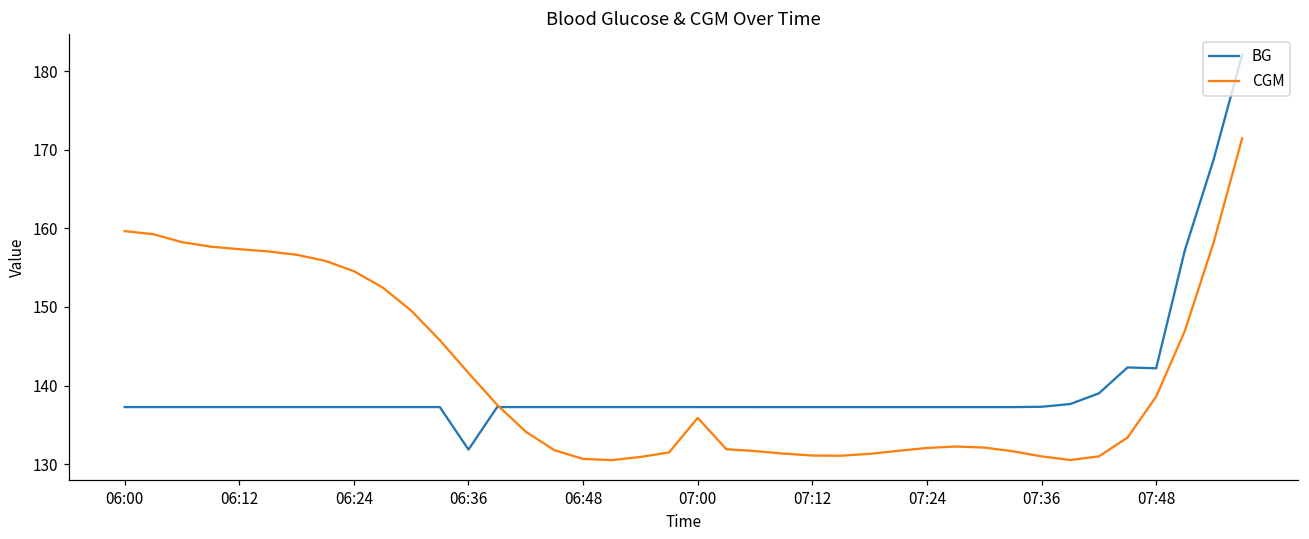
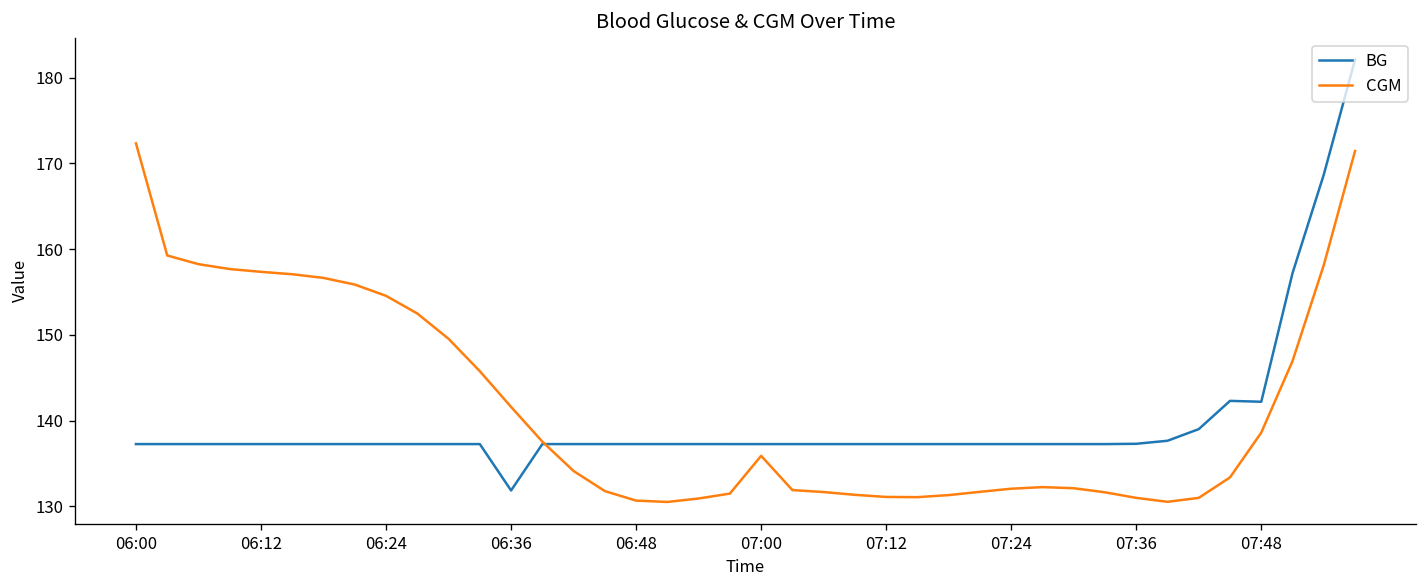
CGM, 06:00: 160 -> 172
